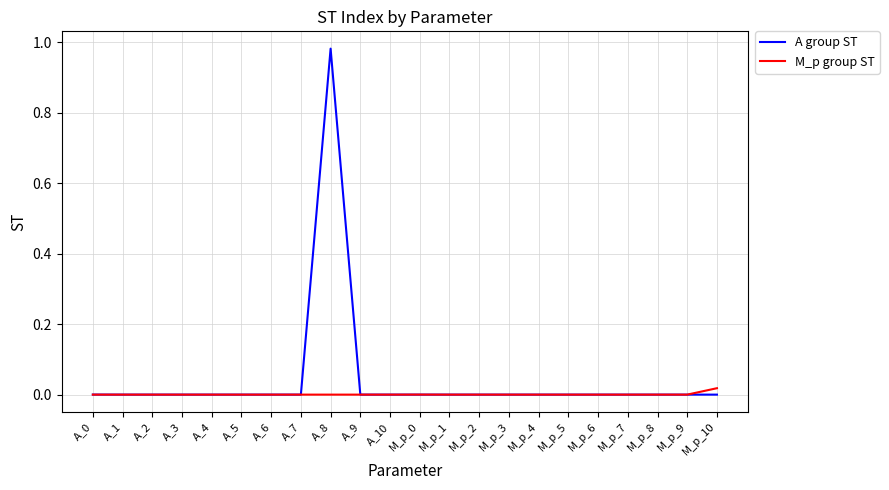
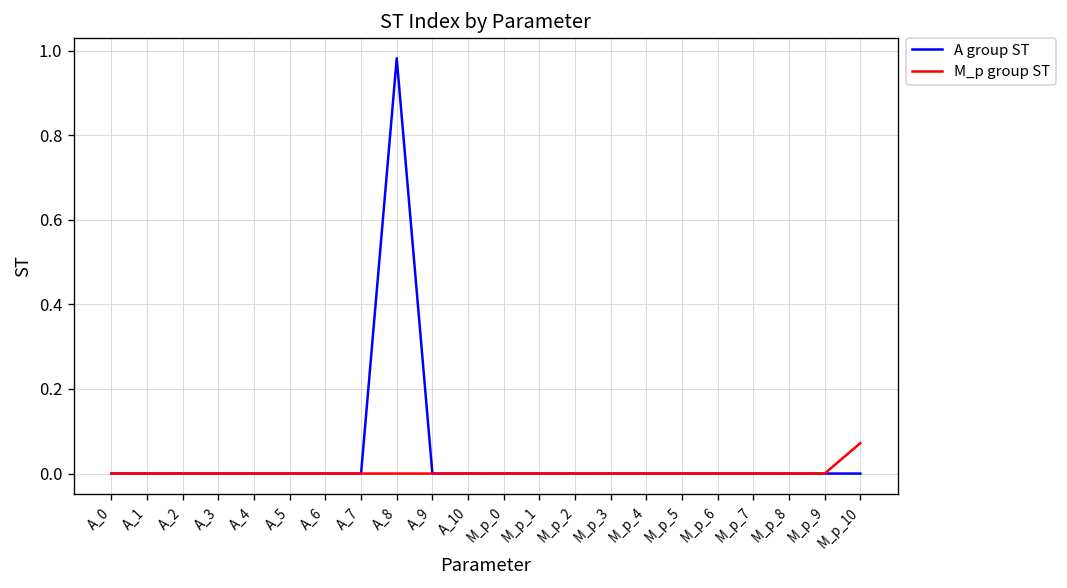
M_p group ST, M_p_10: 0.02 -> 0.07
